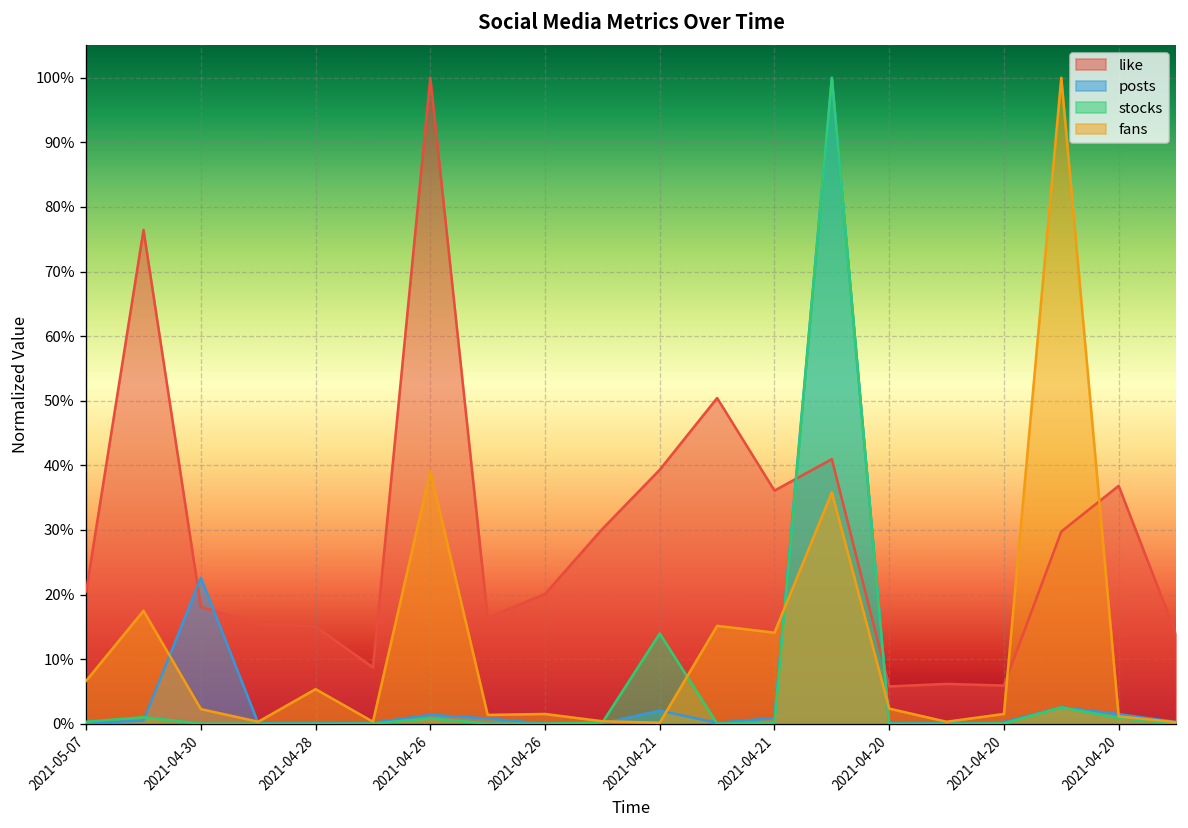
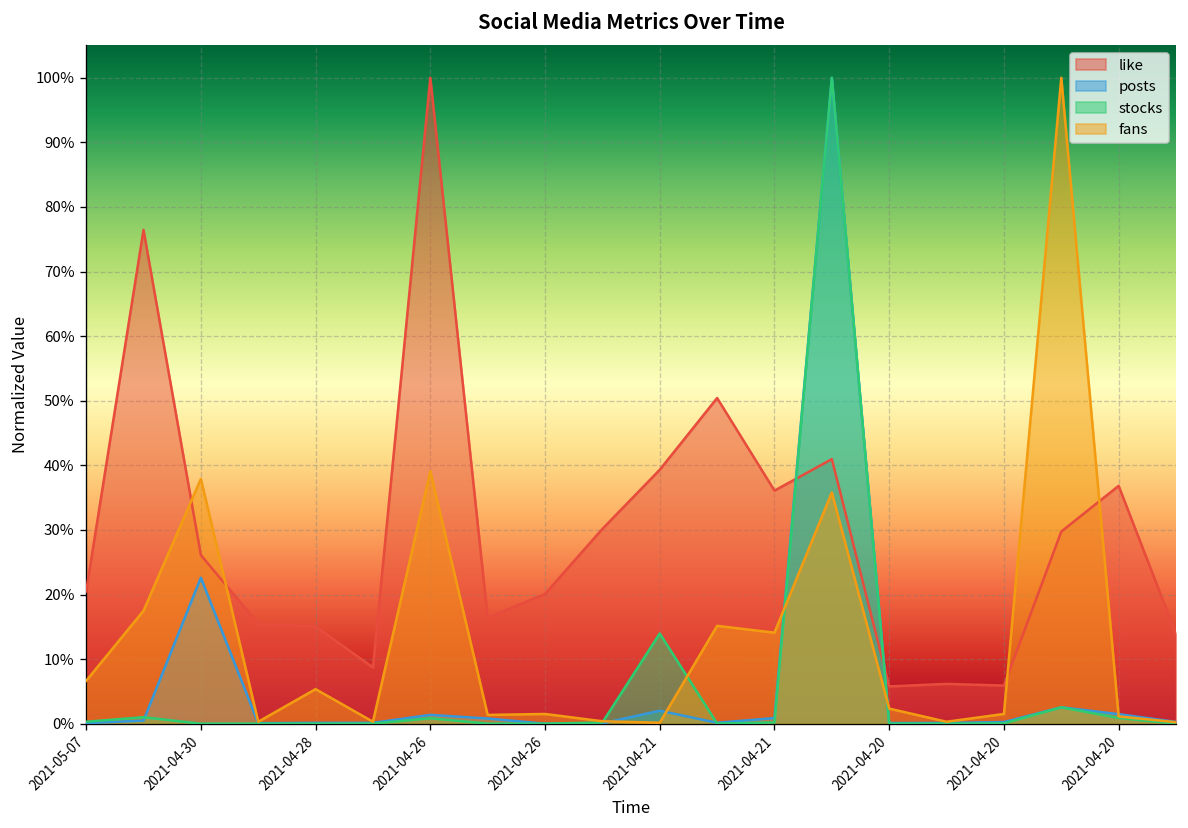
like, 2021-04-30: 18% -> 26%
fans, 2021-04-30: 2% -> 38%
